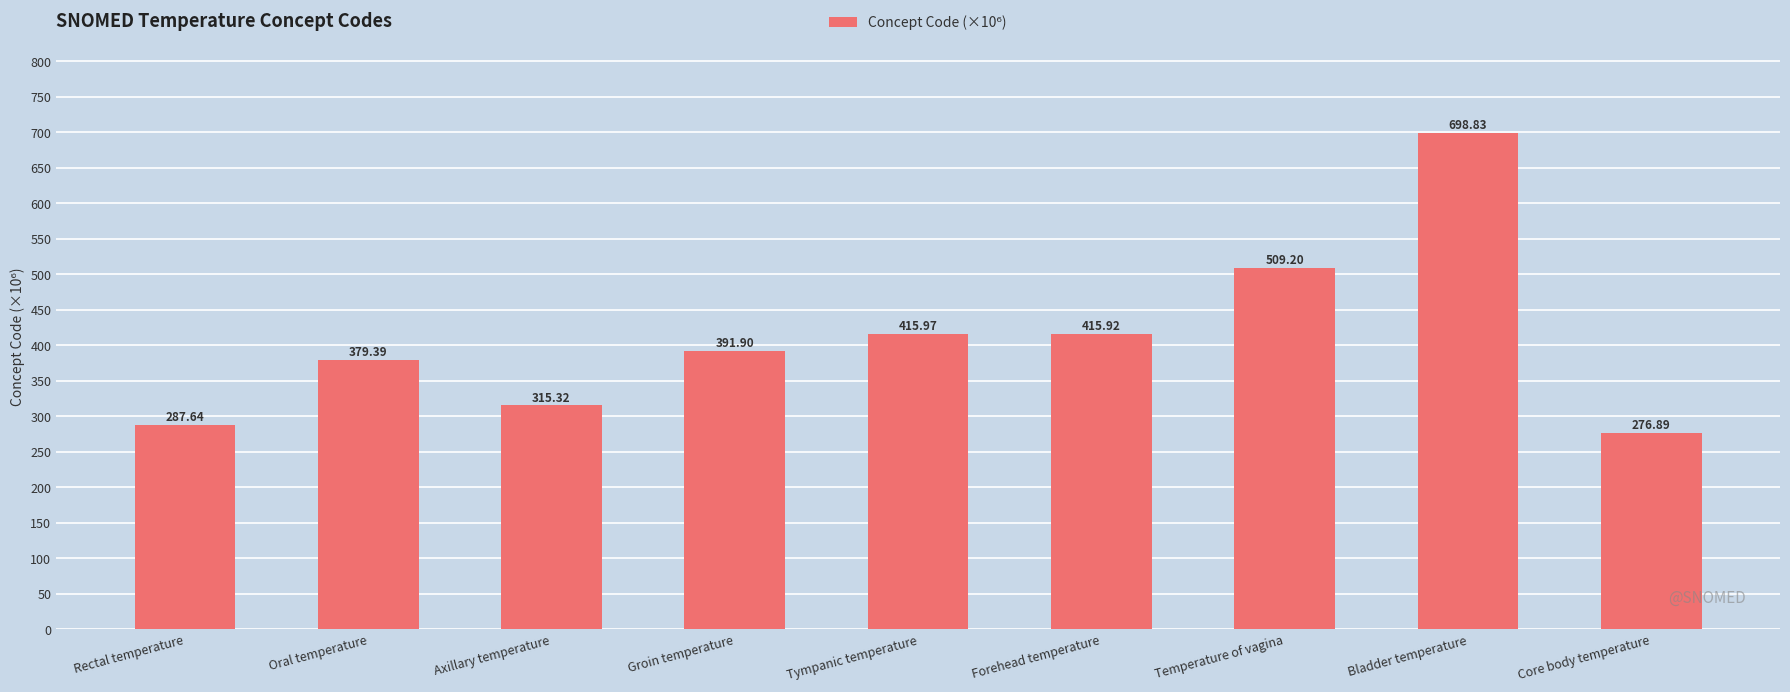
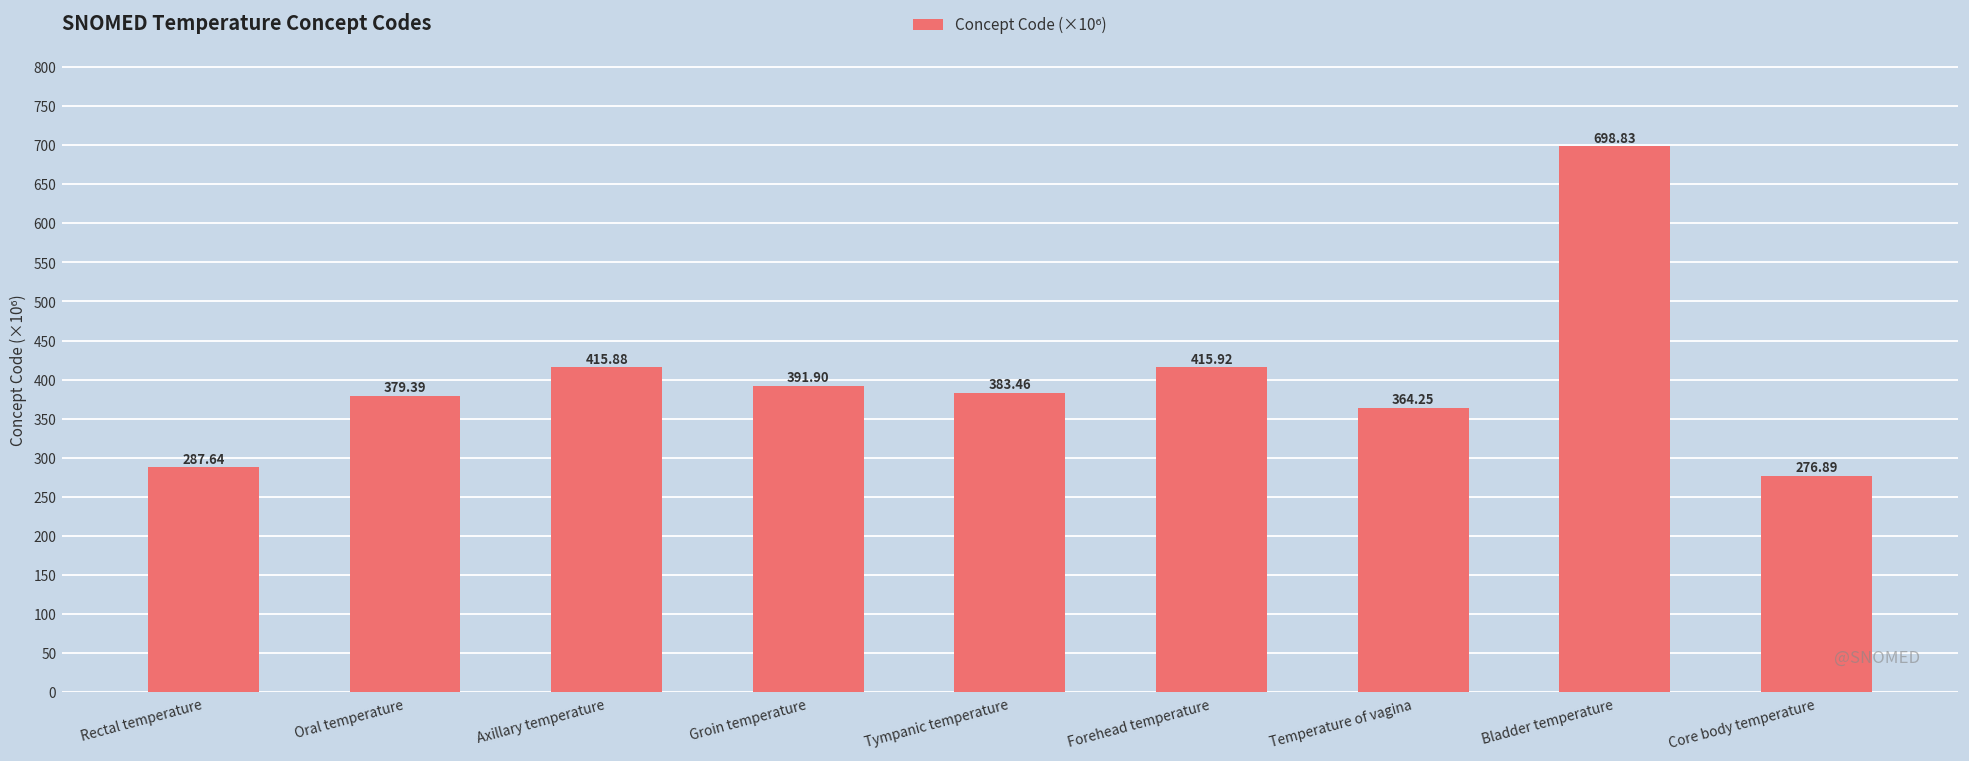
Axillary temperature: 315.32 -> 415.88
Tympanic temperature: 415.97 -> 383.46
Temperature of vagina: 509.20 -> 364.25
